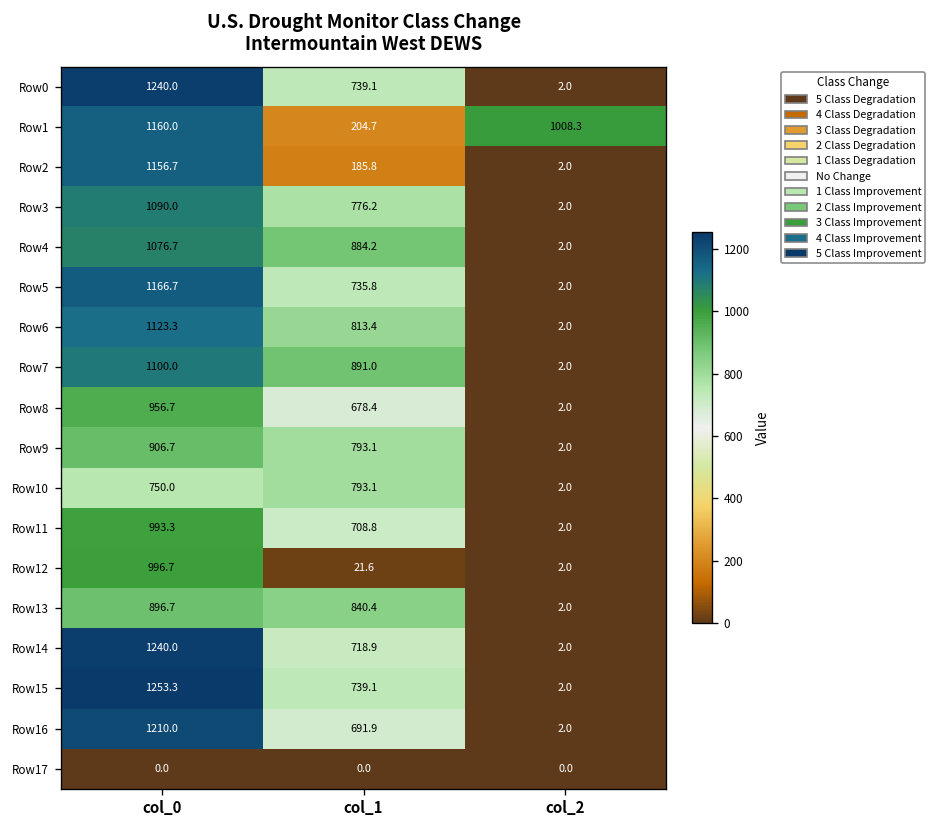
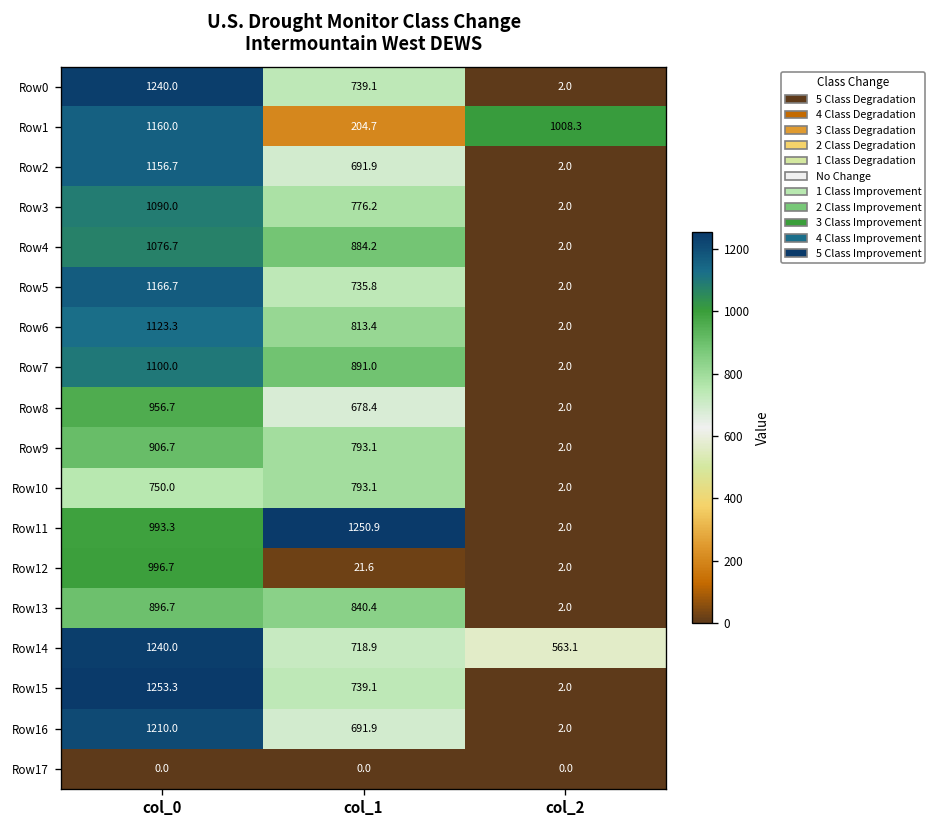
Row2, col_1: 185.8 -> 691.9
Row11, col_1: 708.8 -> 1250.9
Row14, col_2: 2.0 -> 563.1
